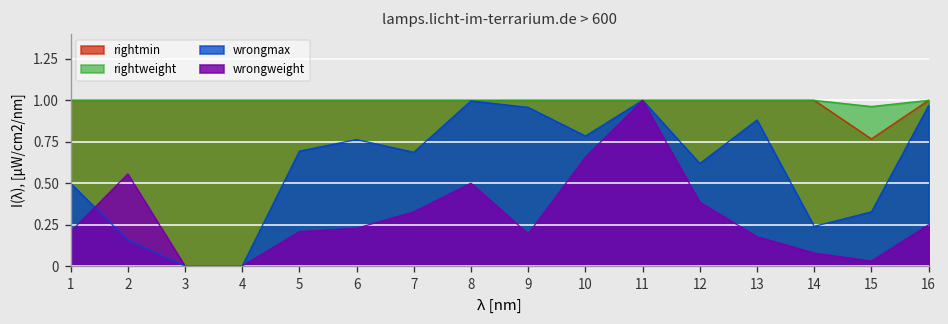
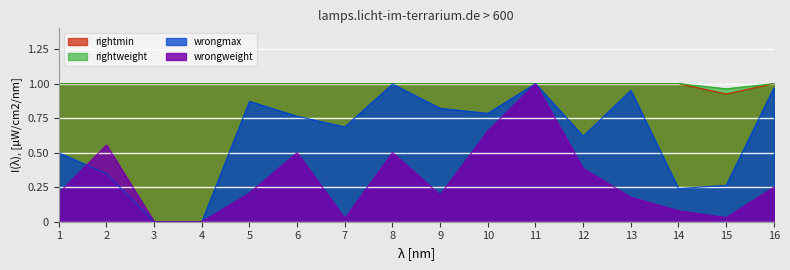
wrongmax, 2: 0.16 -> 0.35
wrongmax, 5: 0.69 -> 0.87
wrongweight, 6: 0.23 -> 0.50
wrongweight, 7: 0.33 -> 0.02
wrongmax, 9: 0.96 -> 0.82
wrongmax, 13: 0.88 -> 0.95
rightmin, 15: 0.77 -> 0.93
wrongmax, 15: 0.33 -> 0.26
